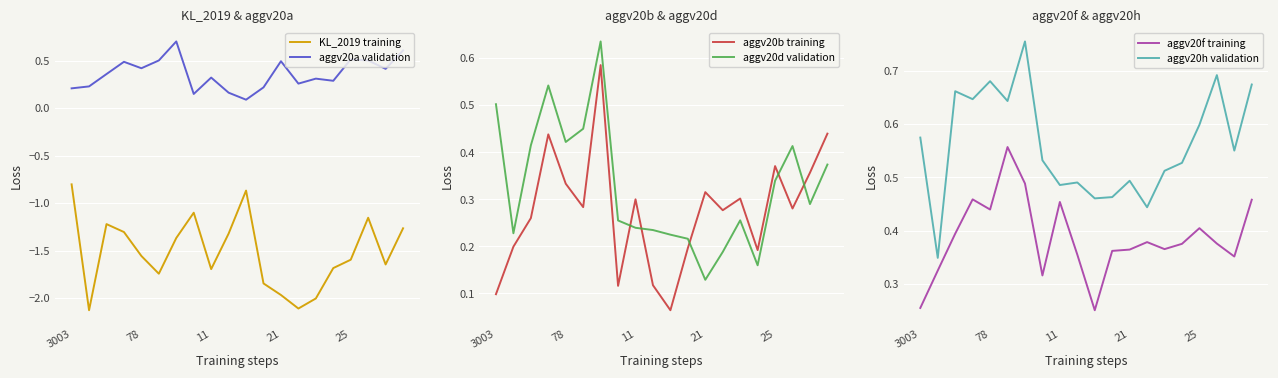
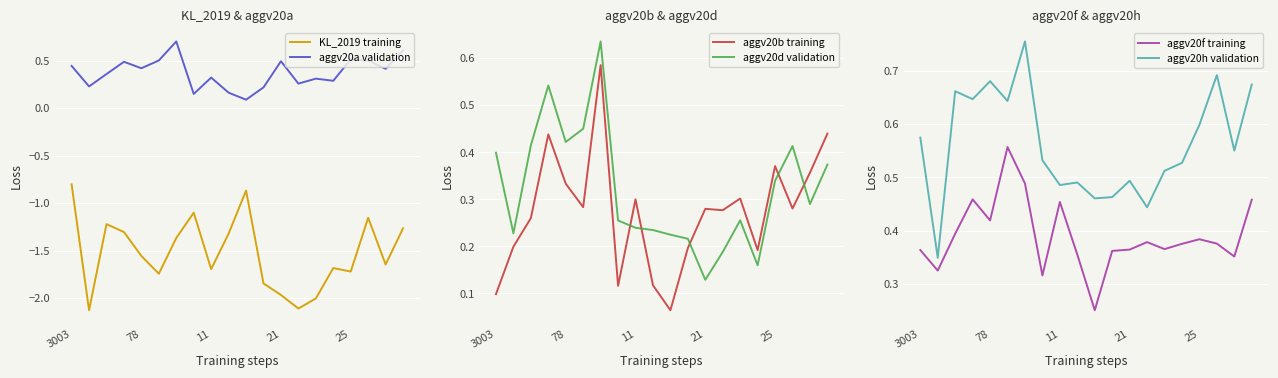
KL_2019 & aggv20a, aggv20a validation, 3003: 0.2 -> 0.4
KL_2019 & aggv20a, KL_2019 training, 25: -1.6 -> -1.7
aggv20b & aggv20d, aggv20d validation, 3003: 0.50 -> 0.40
aggv20b & aggv20d, aggv20b training, 21: 0.32 -> 0.28
aggv20f & aggv20h, aggv20f training, 3003: 0.26 -> 0.36
aggv20f & aggv20h, aggv20f training, 78: 0.44 -> 0.42
aggv20f & aggv20h, aggv20f training, 25: 0.40 -> 0.38
